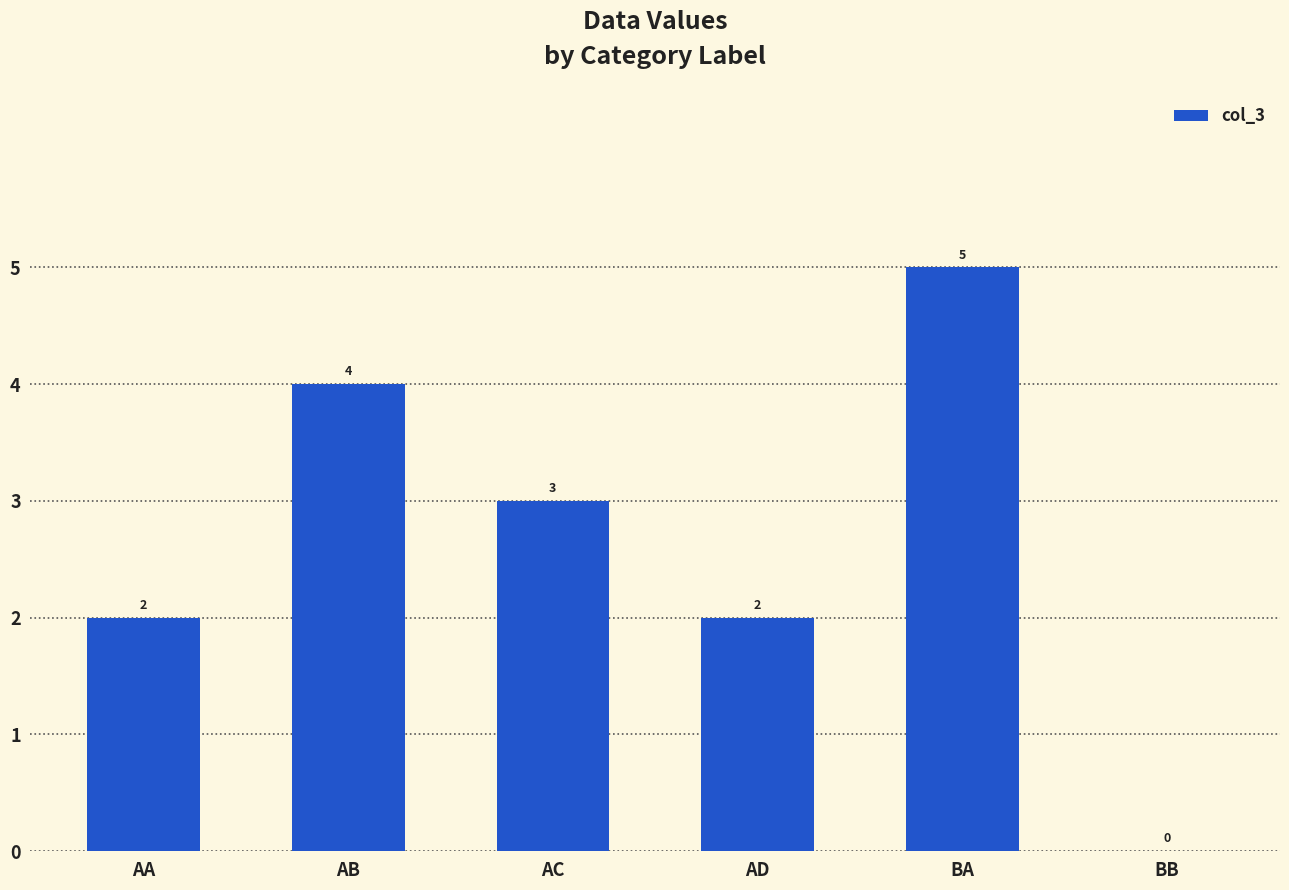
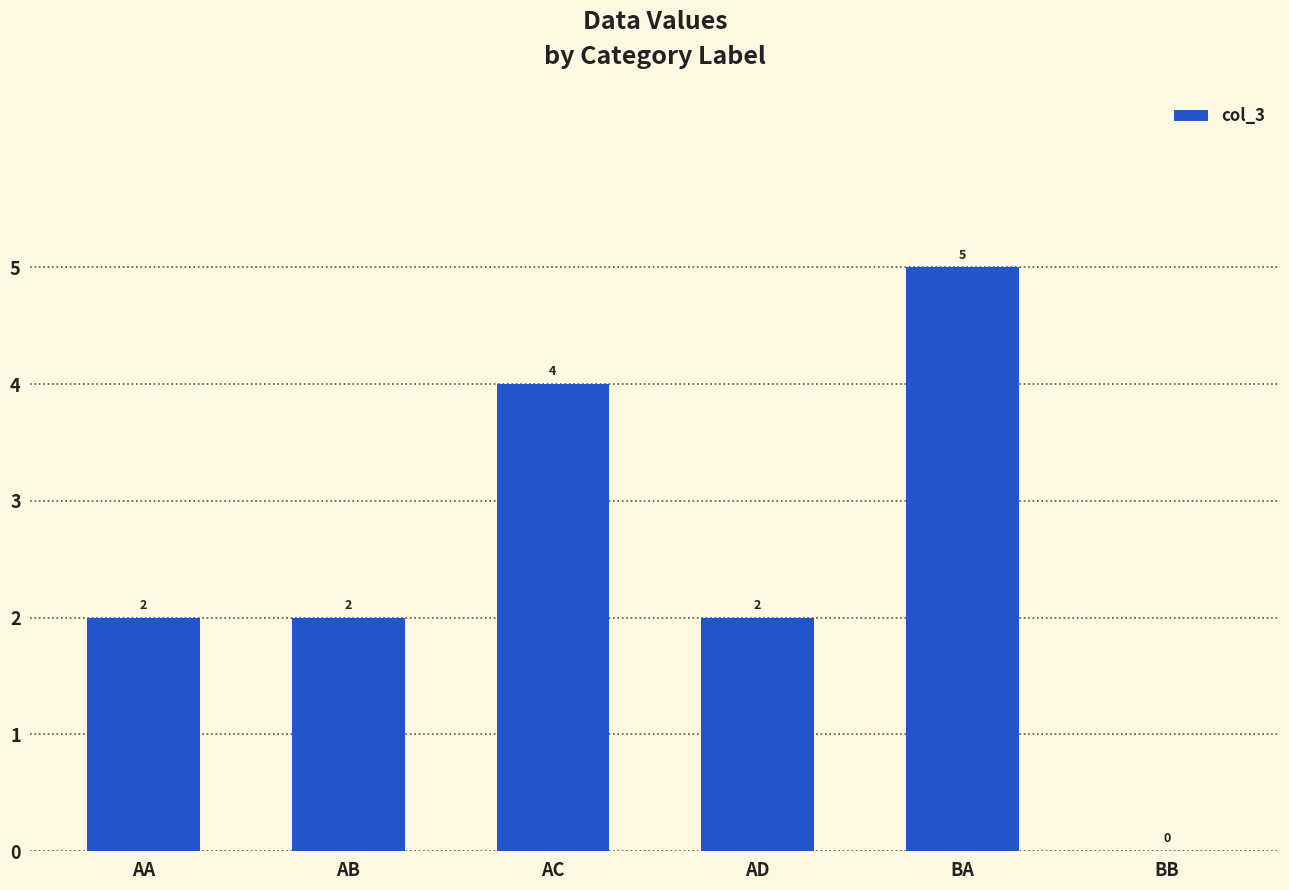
AB: 4 -> 2
AC: 3 -> 4
